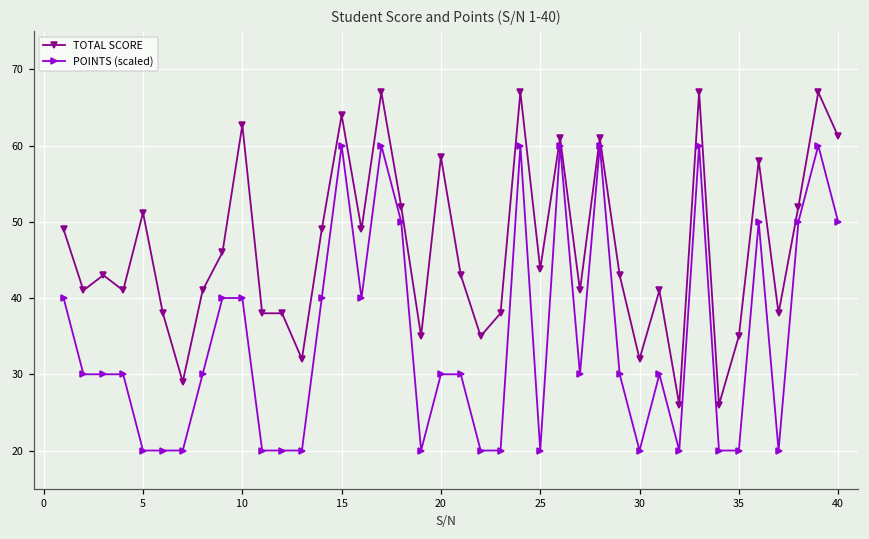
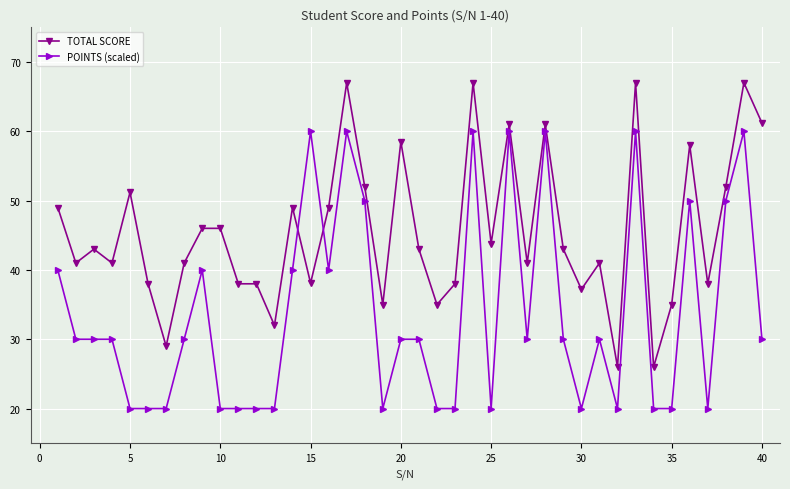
TOTAL SCORE, 10: 63 -> 46
POINTS (scaled), 10: 40 -> 20
TOTAL SCORE, 15: 64 -> 38
TOTAL SCORE, 30: 32 -> 37
POINTS (scaled), 40: 50 -> 30
